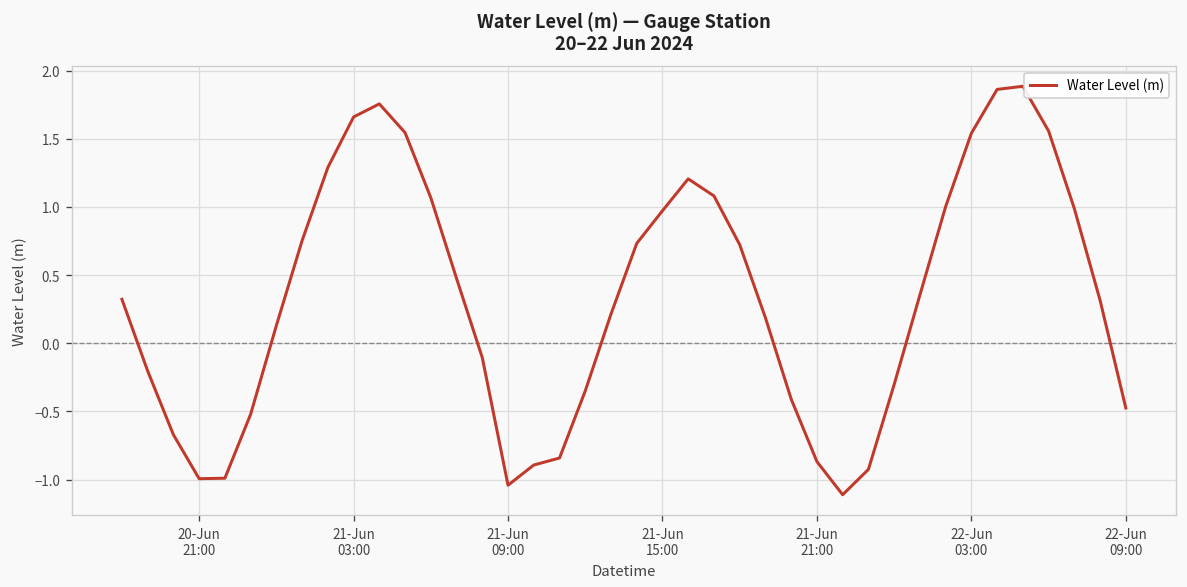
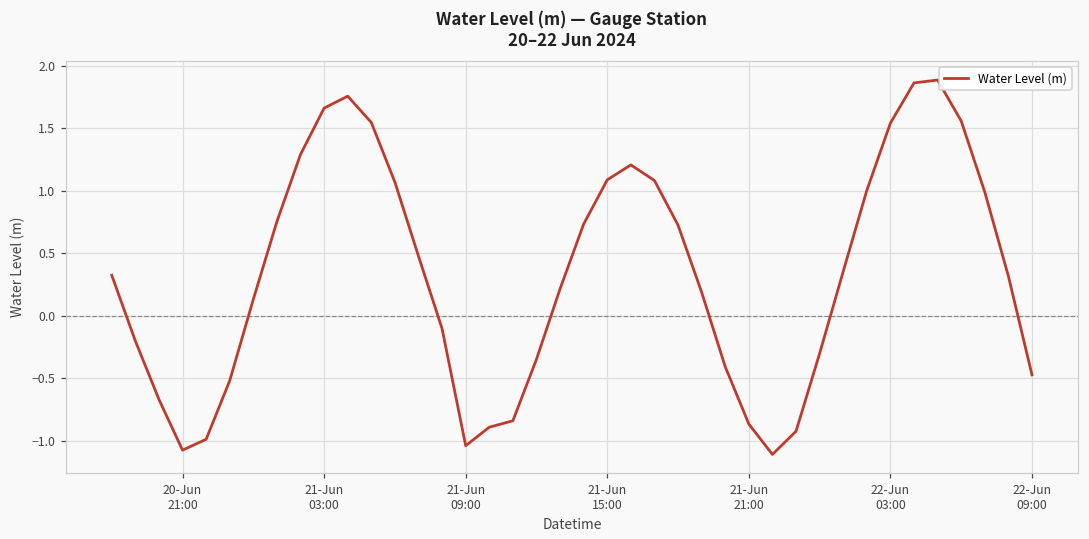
20-Jun 21:00: -0.99 -> -1.08
21-Jun 15:00: 0.97 -> 1.09
